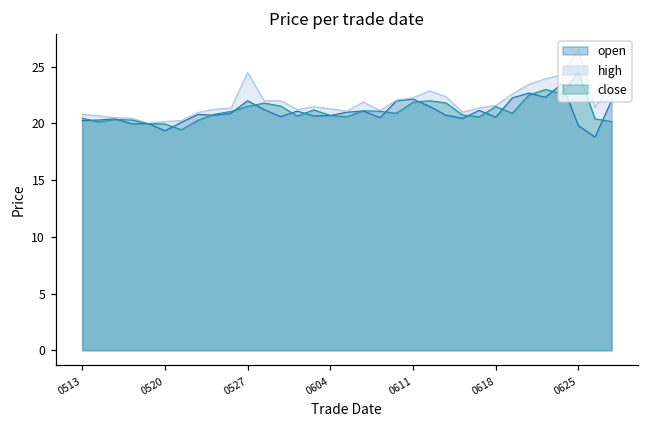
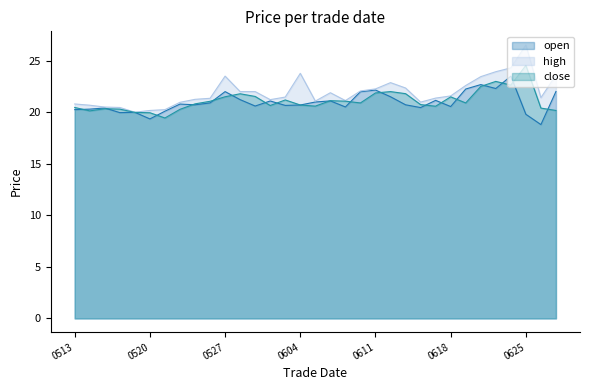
high, 0527: 24.5 -> 23.5
high, 0604: 21.3 -> 23.8
